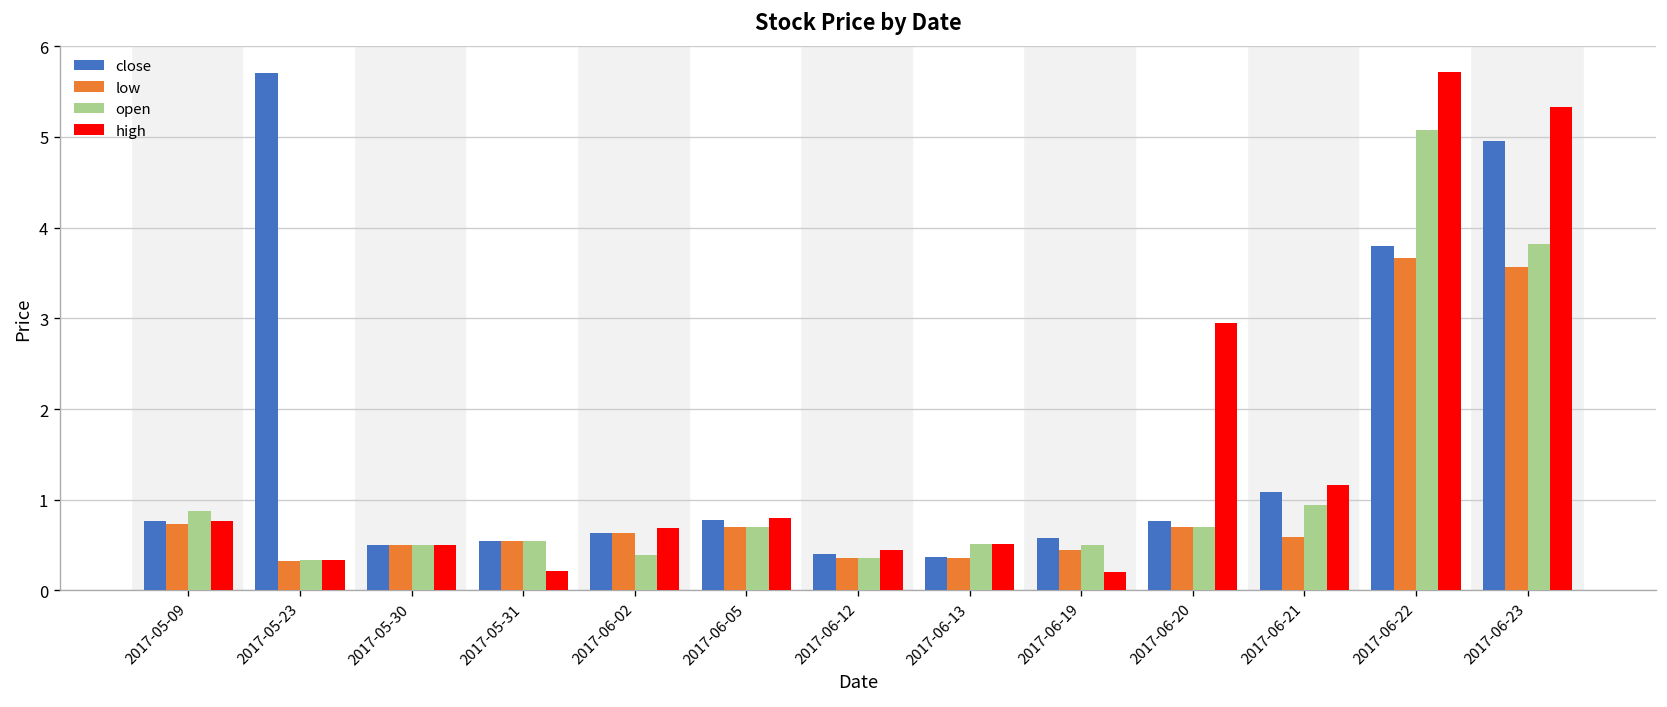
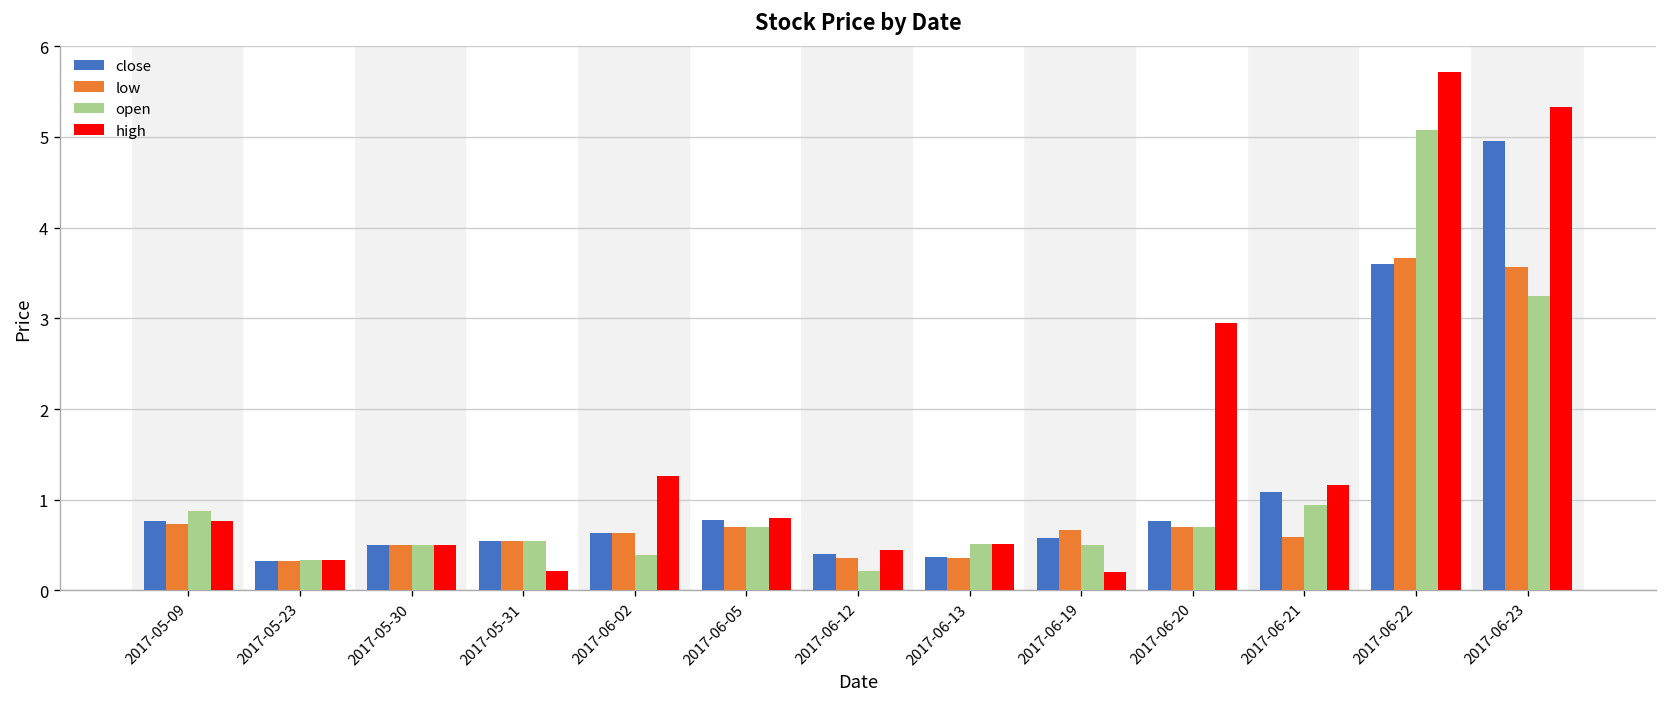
close, 2017-05-23: 5.7 -> 0.3
high, 2017-06-02: 0.7 -> 1.3
open, 2017-06-12: 0.4 -> 0.2
low, 2017-06-19: 0.5 -> 0.7
close, 2017-06-22: 3.8 -> 3.6
open, 2017-06-23: 3.8 -> 3.3
